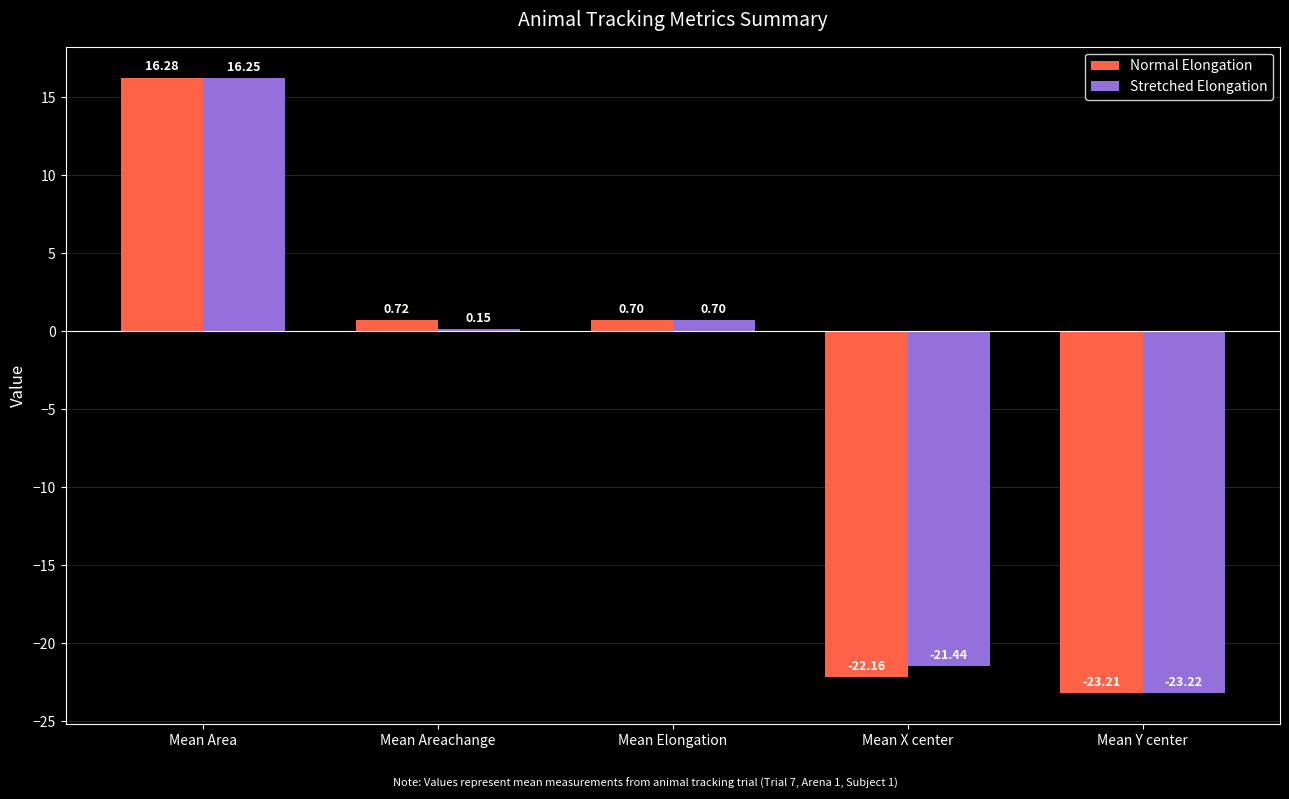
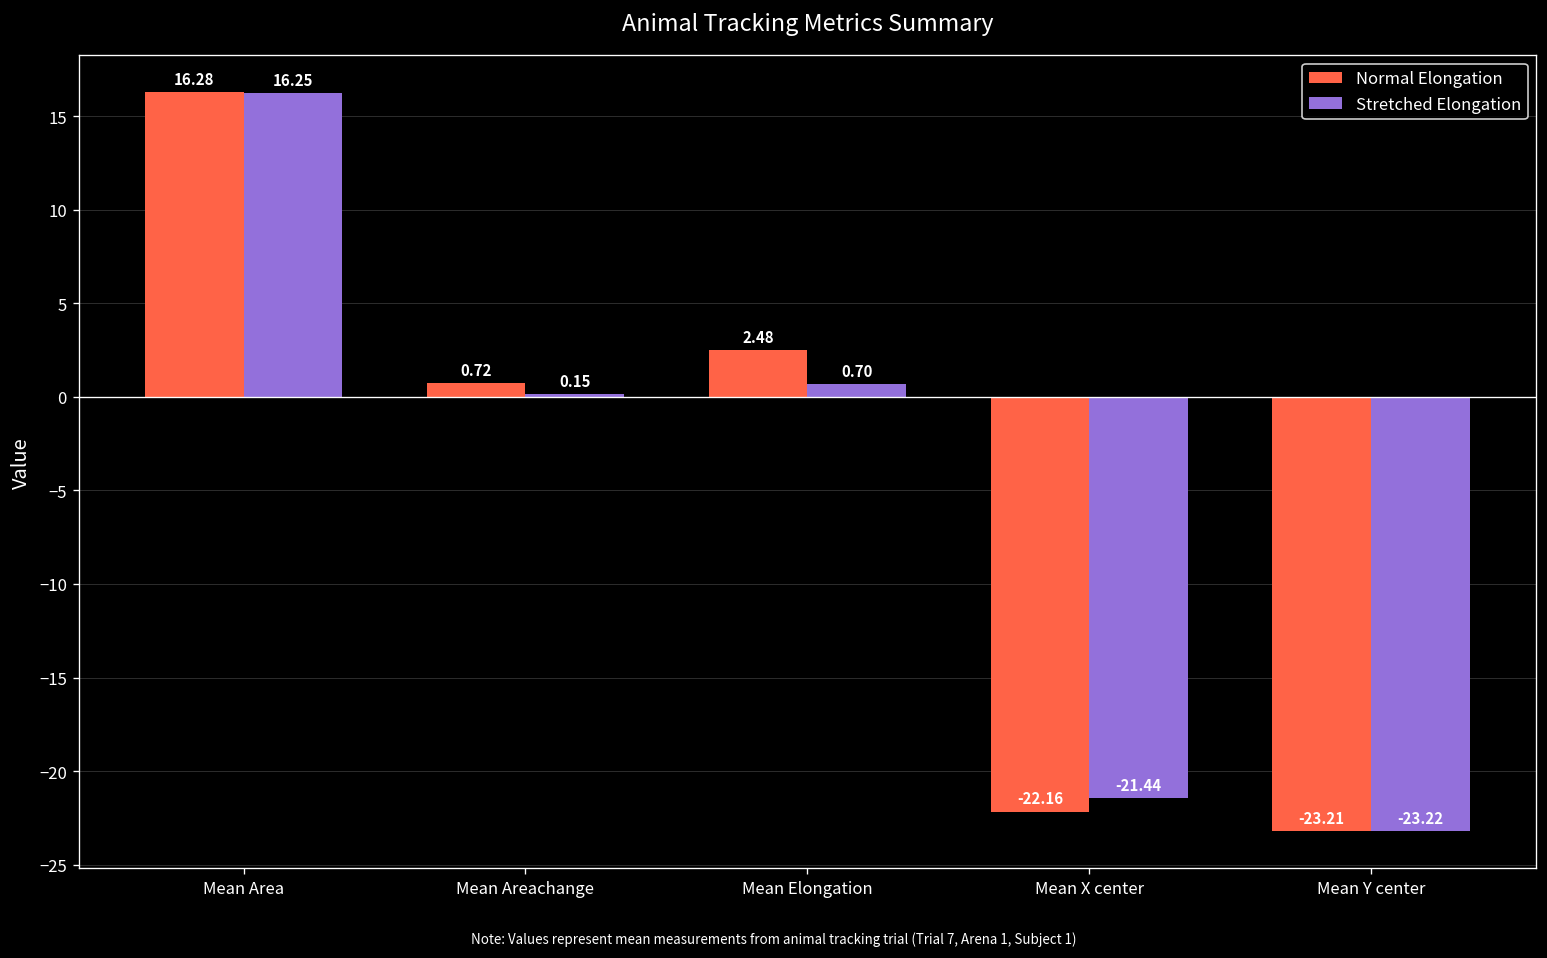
Normal Elongation, Mean Elongation: 0.70 -> 2.48
